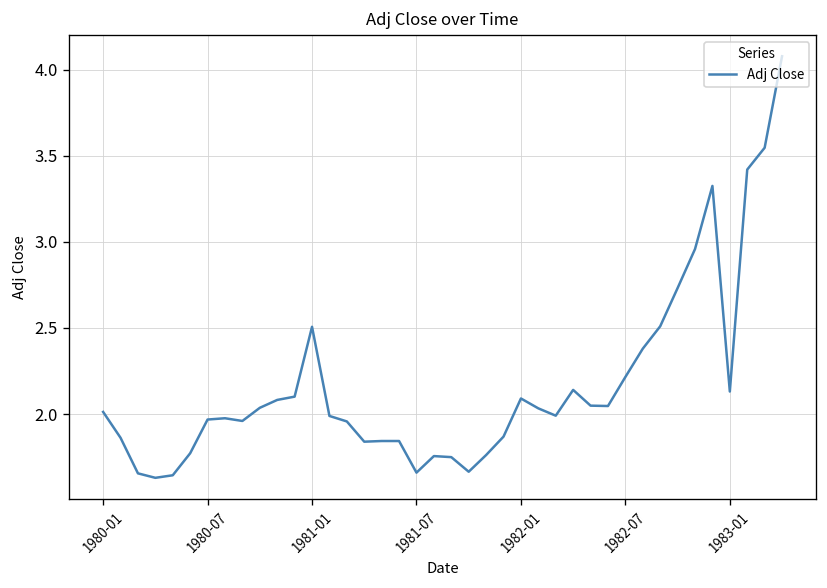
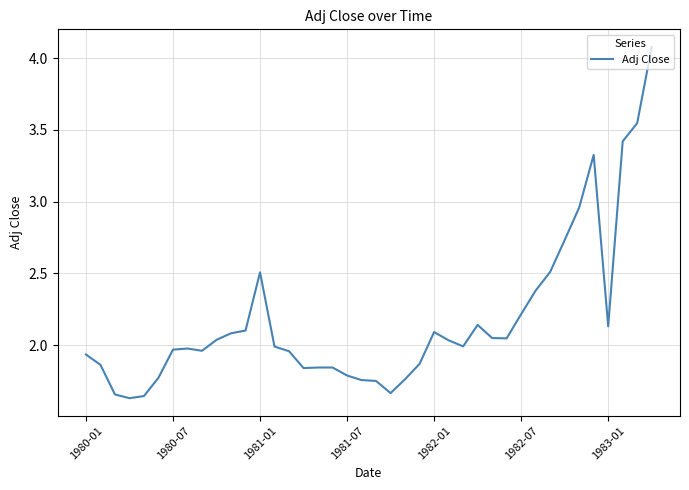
1980-01: 2.01 -> 1.93
1981-07: 1.66 -> 1.79
